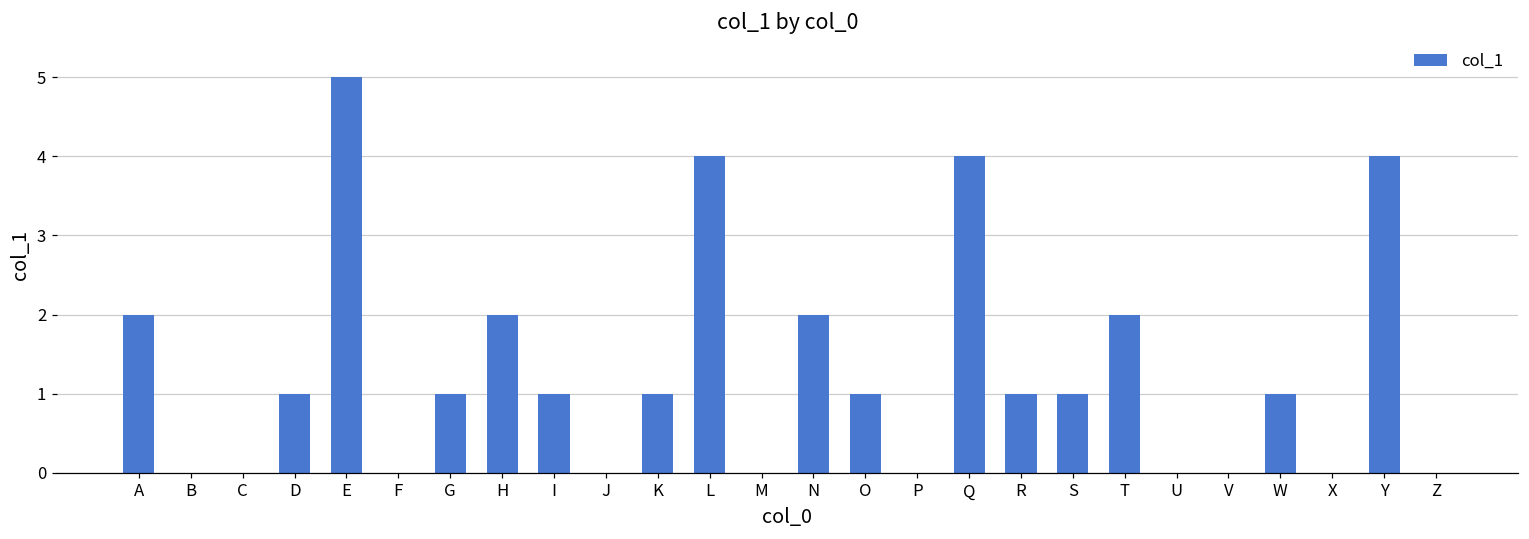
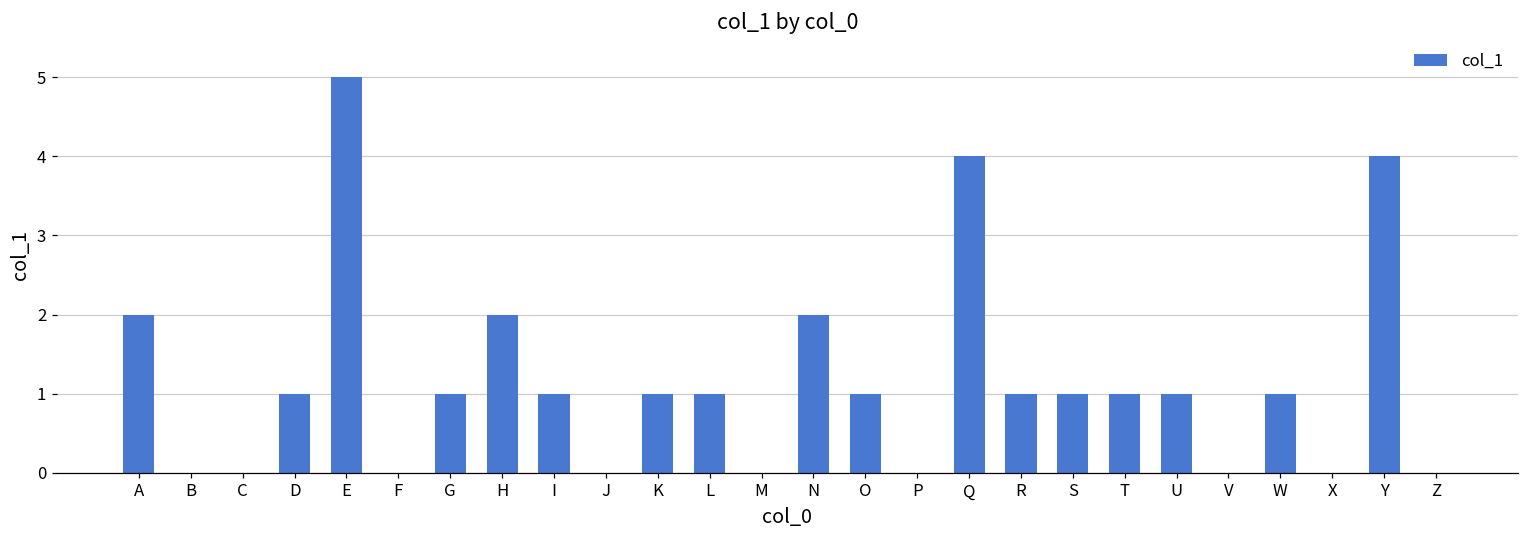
L: 4 -> 1
T: 2 -> 1
U: 0 -> 1
